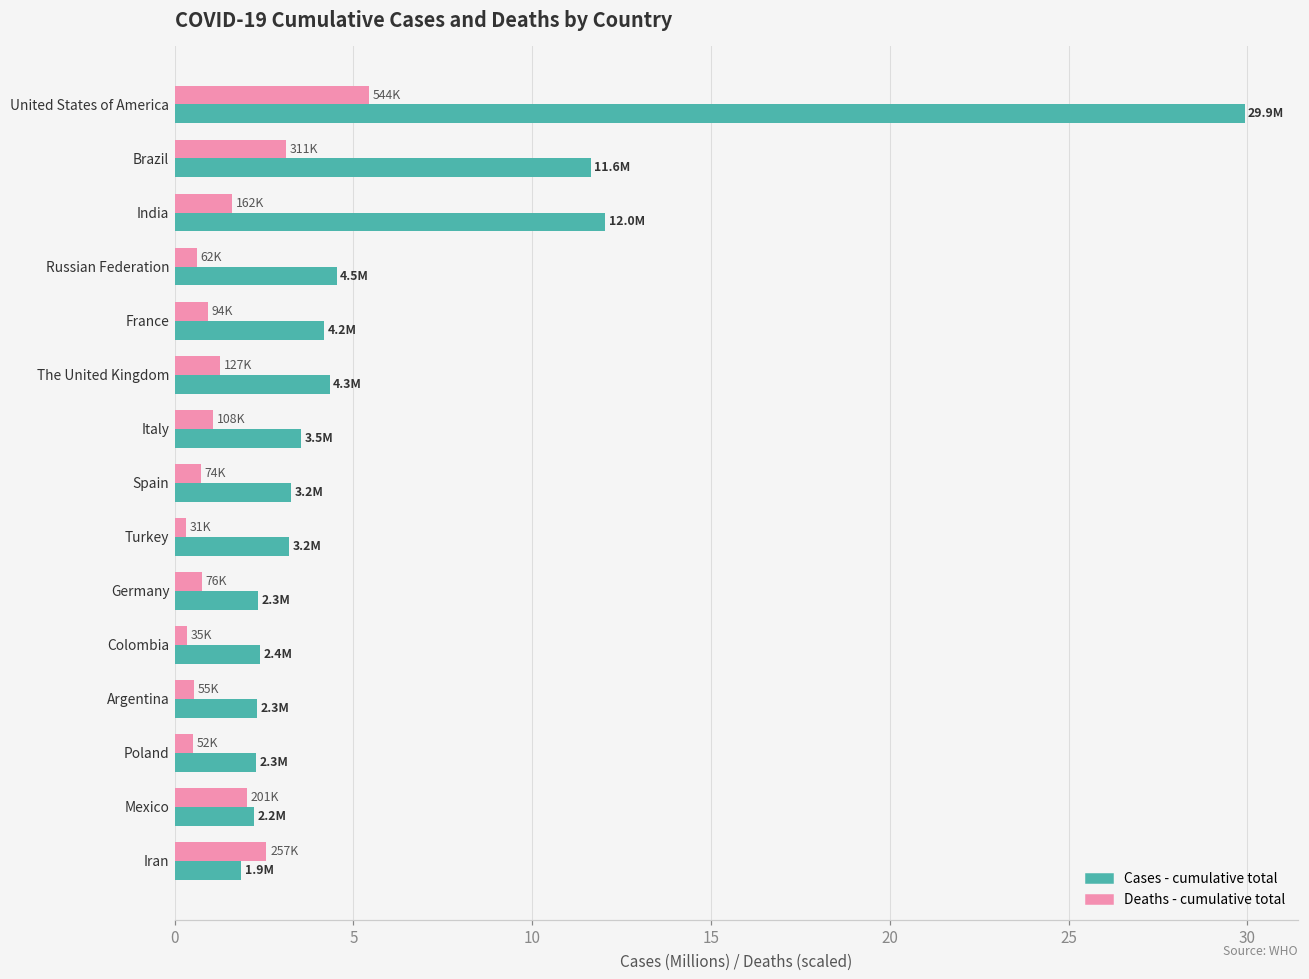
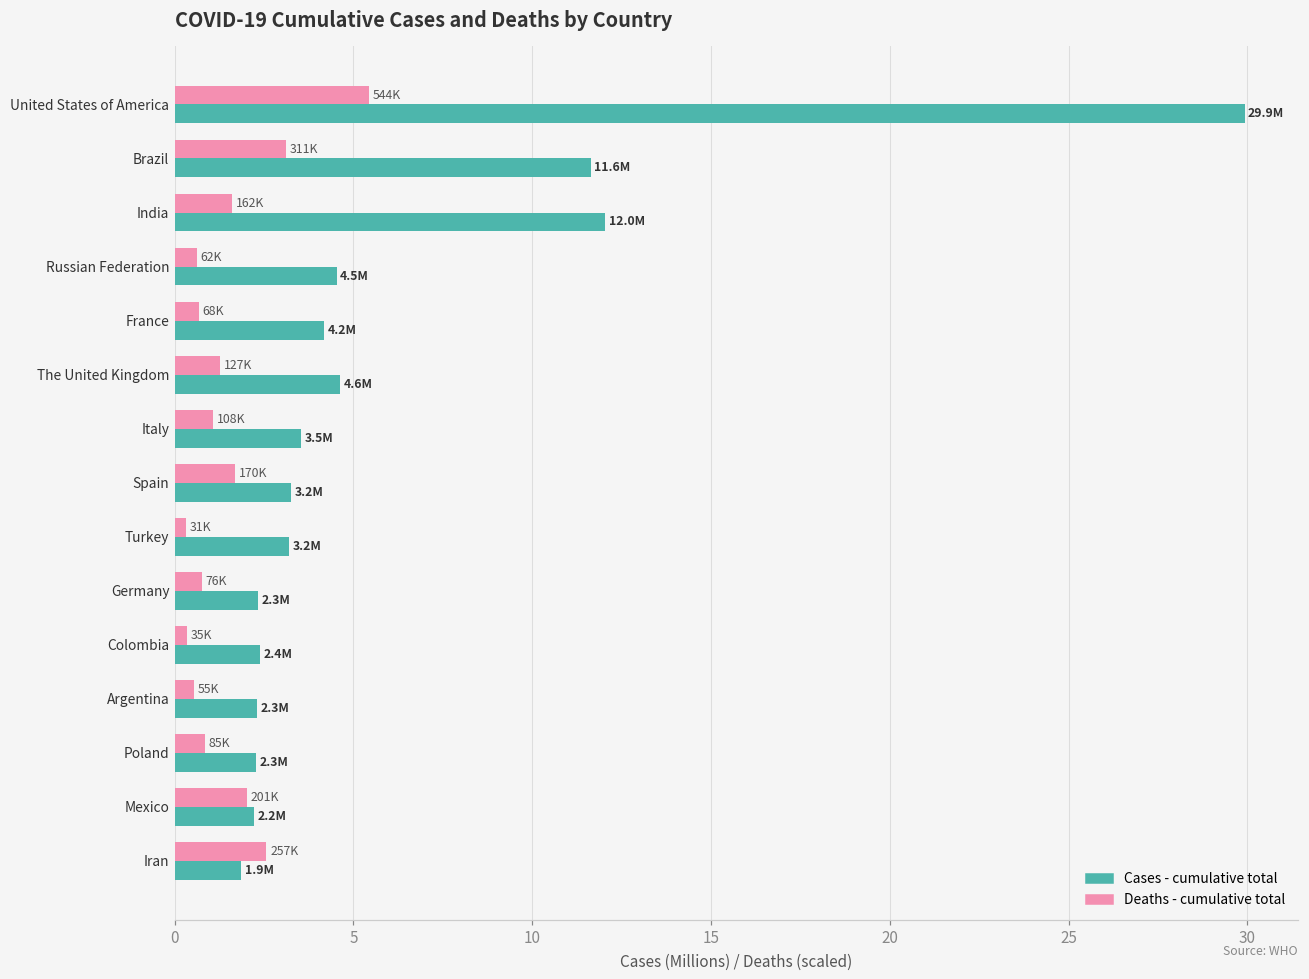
Deaths - cumulative total, France: 94K -> 68K
Cases - cumulative total, The United Kingdom: 4.3M -> 4.6M
Deaths - cumulative total, Spain: 74K -> 170K
Deaths - cumulative total, Poland: 52K -> 85K
